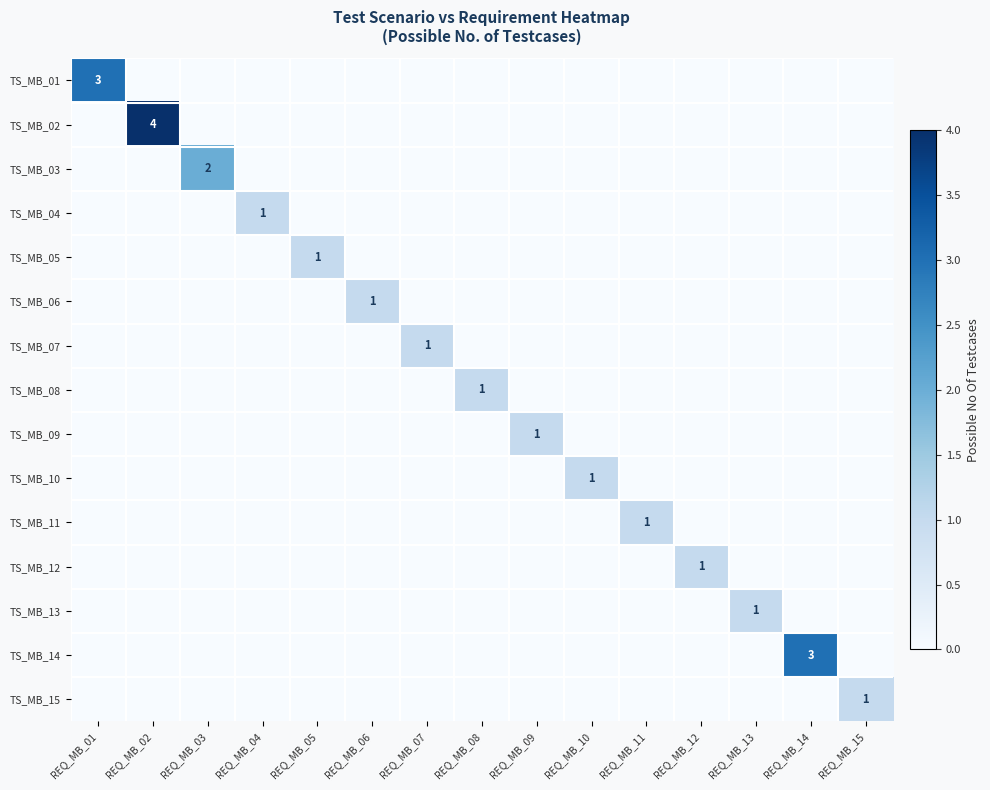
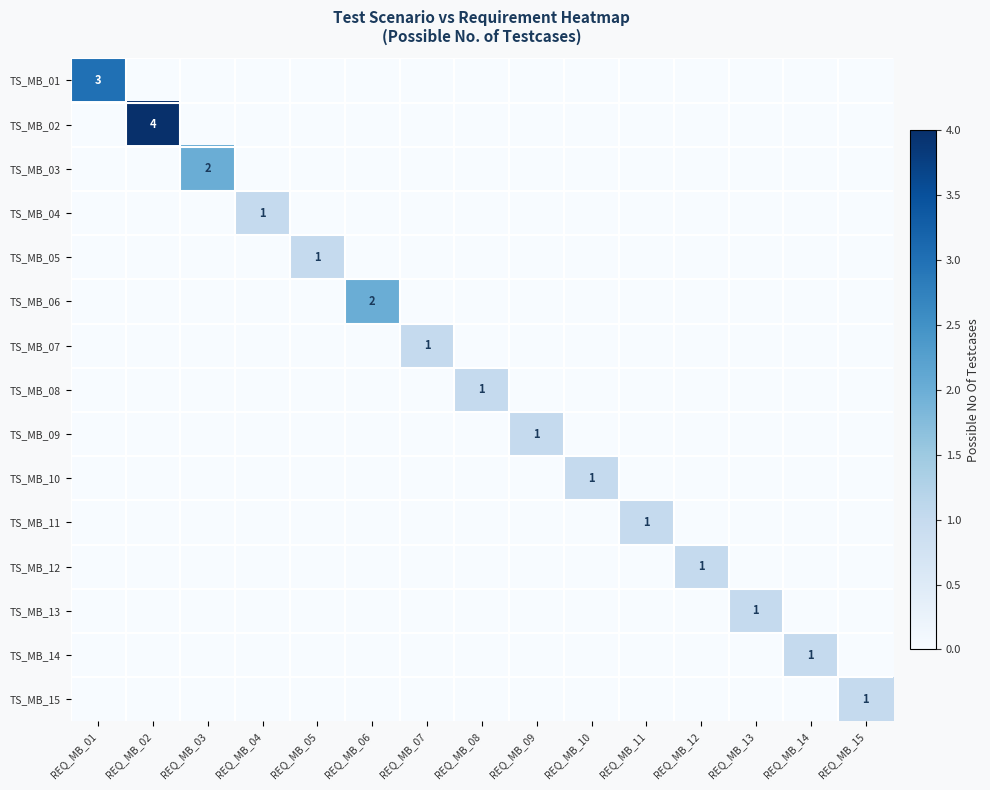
TS_MB_06, REQ_MB_06: 1 -> 2
TS_MB_14, REQ_MB_14: 3 -> 1
